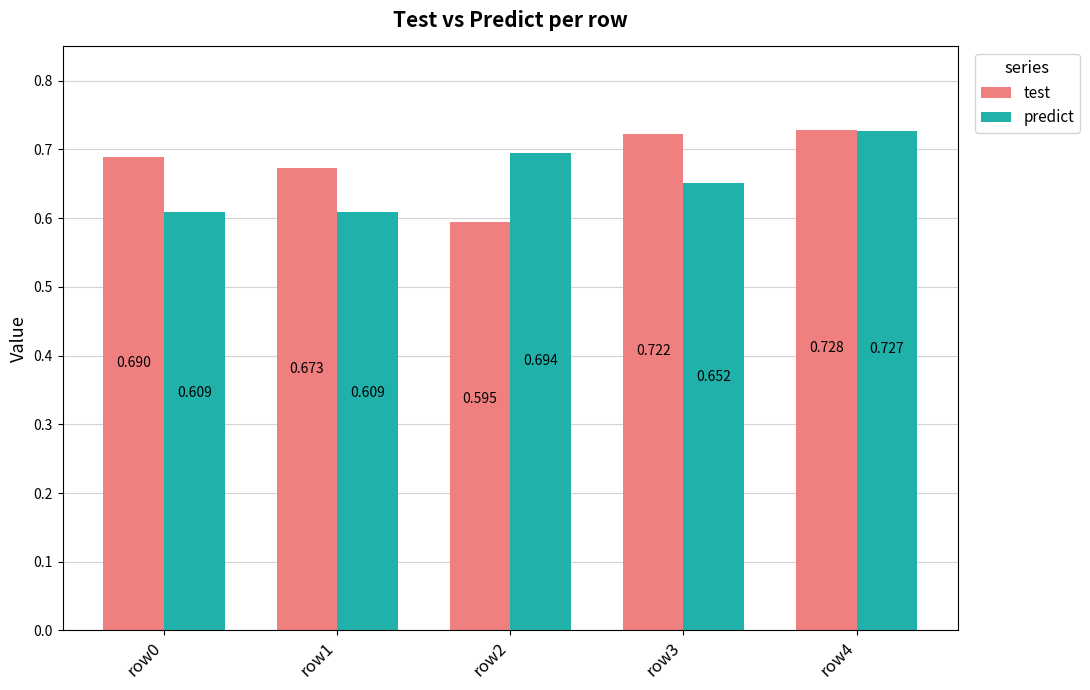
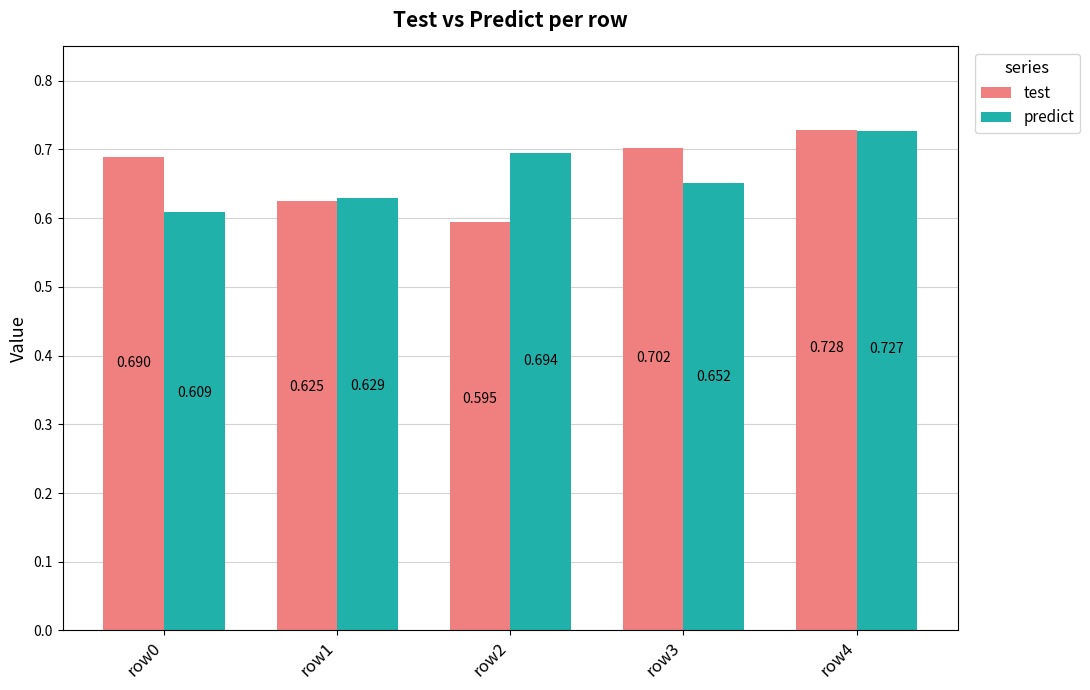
test, row1: 0.673 -> 0.625
predict, row1: 0.609 -> 0.629
test, row3: 0.722 -> 0.702
